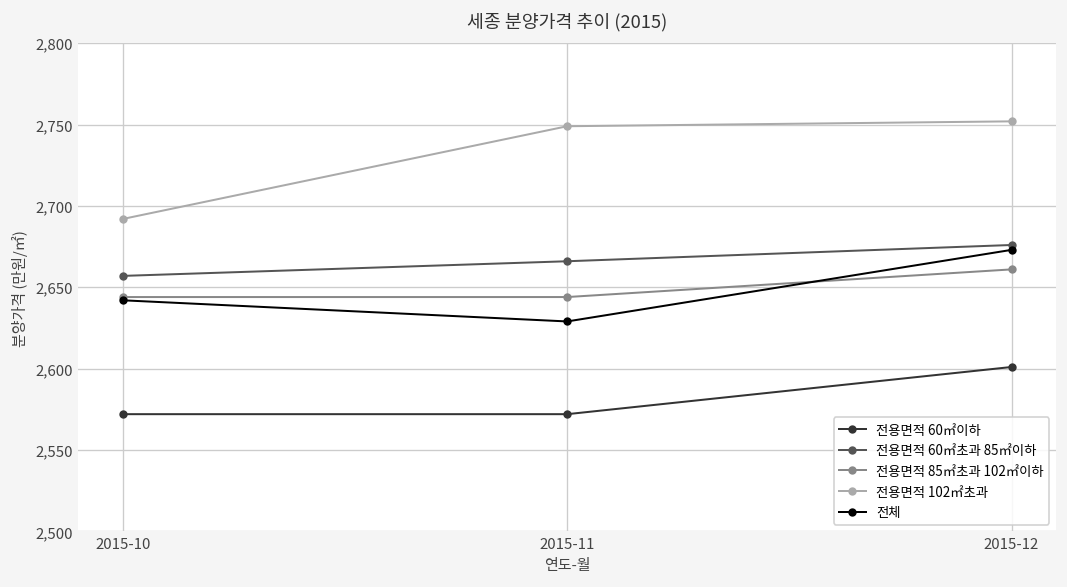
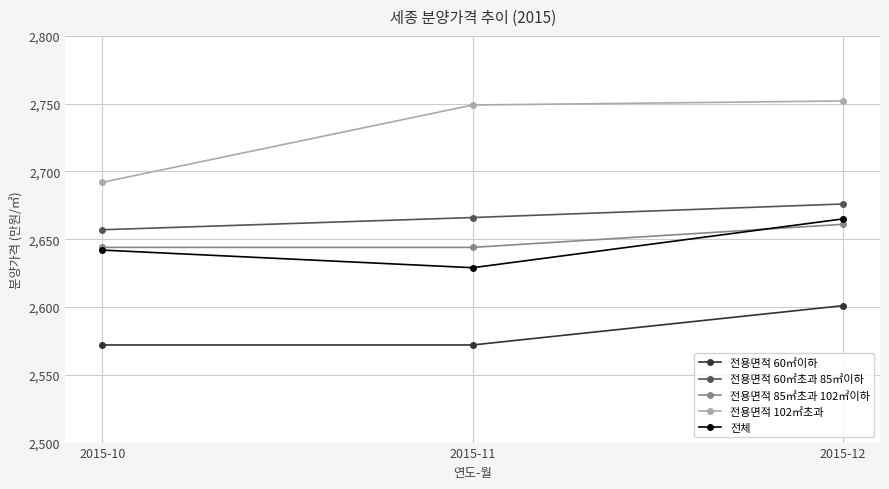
전체, 2015-12: 2,673 -> 2,665
